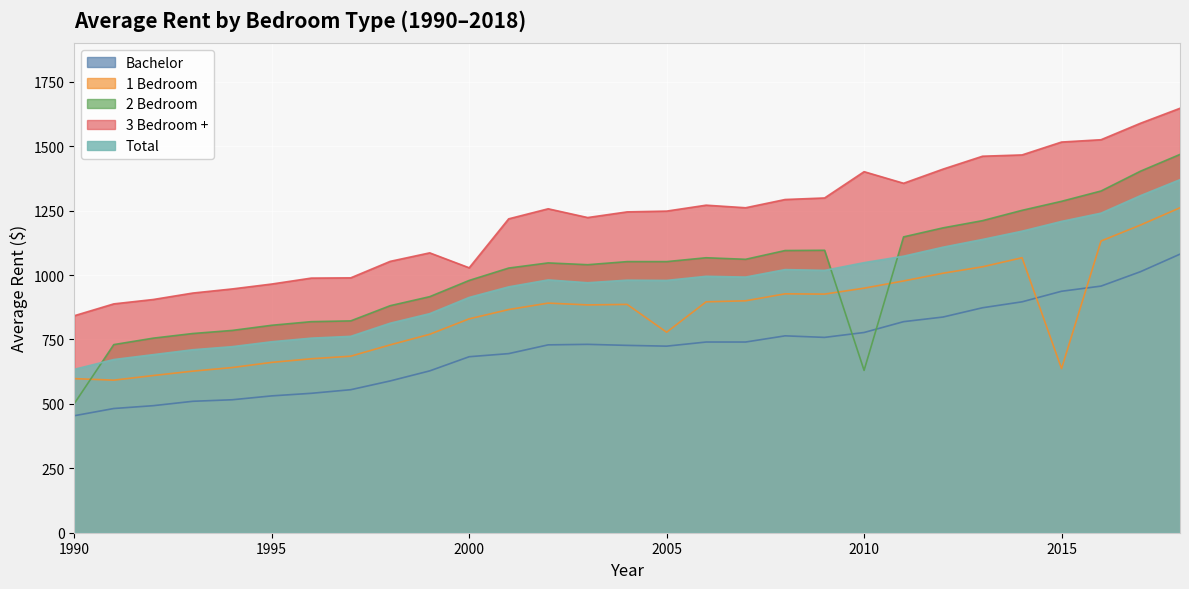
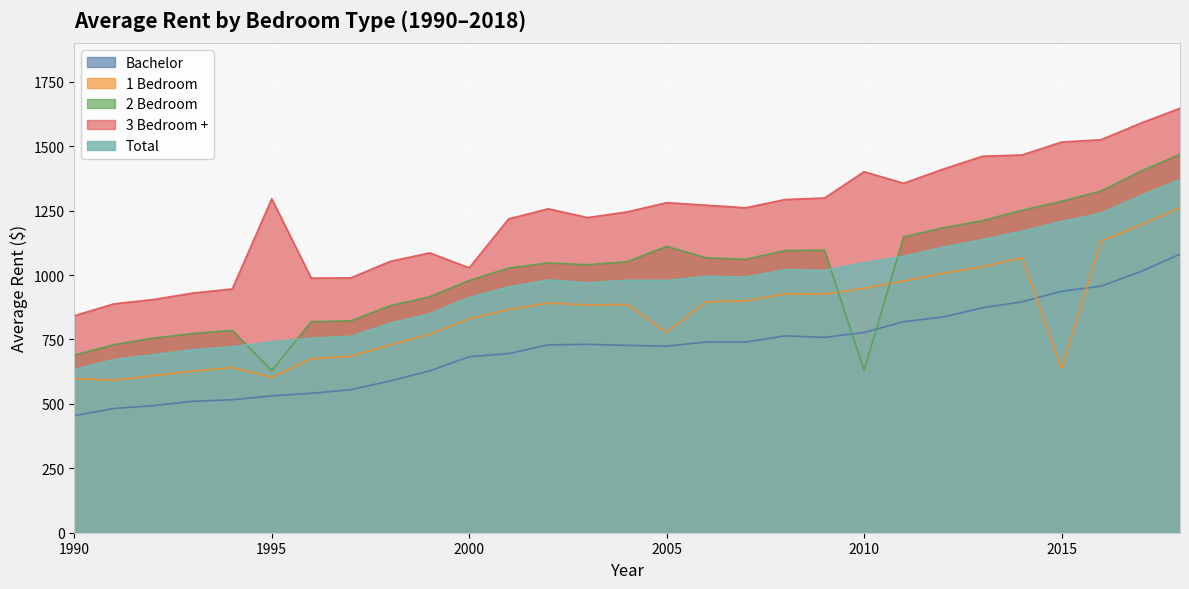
2 Bedroom, 1990: 500 -> 690
1 Bedroom, 1995: 660 -> 600
2 Bedroom, 1995: 810 -> 630
3 Bedroom +, 1995: 970 -> 1300
2 Bedroom, 2005: 1050 -> 1110
3 Bedroom +, 2005: 1250 -> 1280
